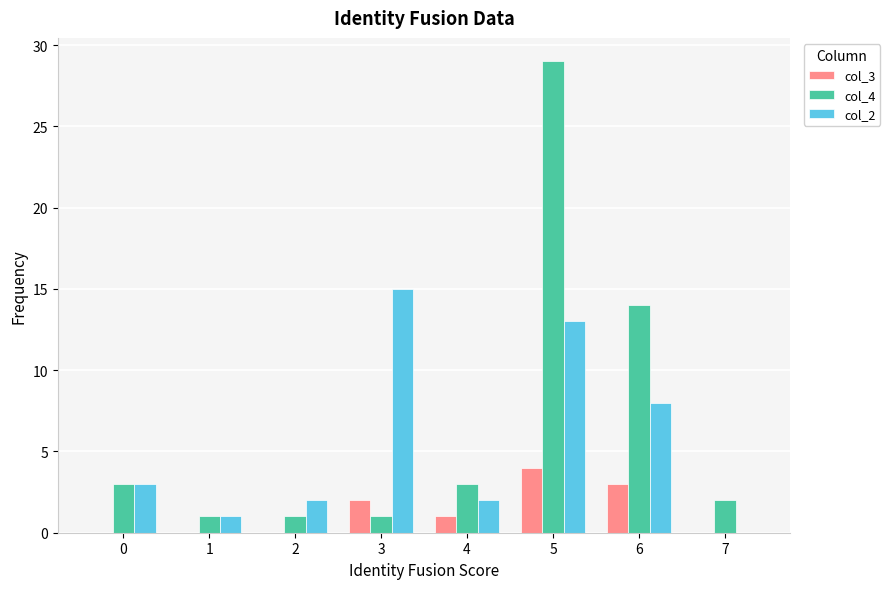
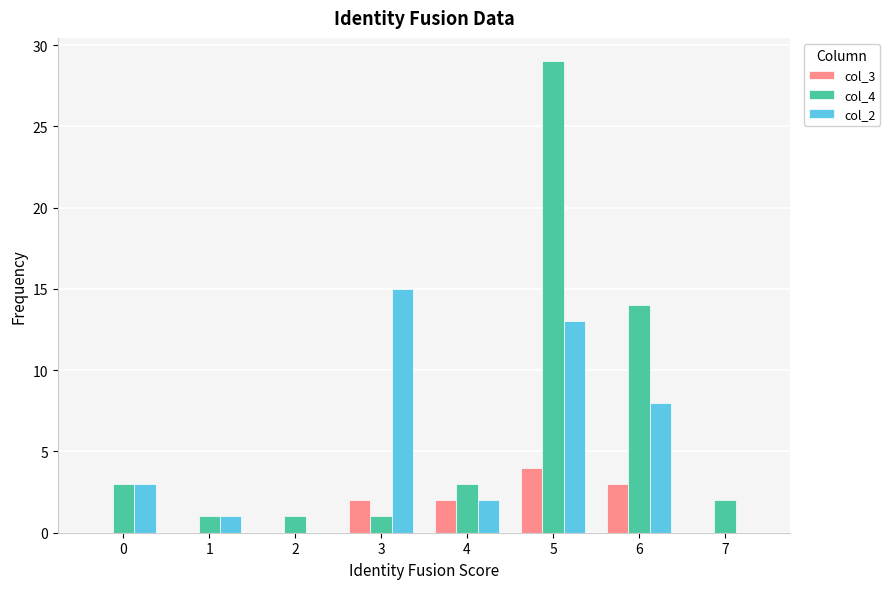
col_2, 2: 2 -> 0
col_3, 4: 1 -> 2
